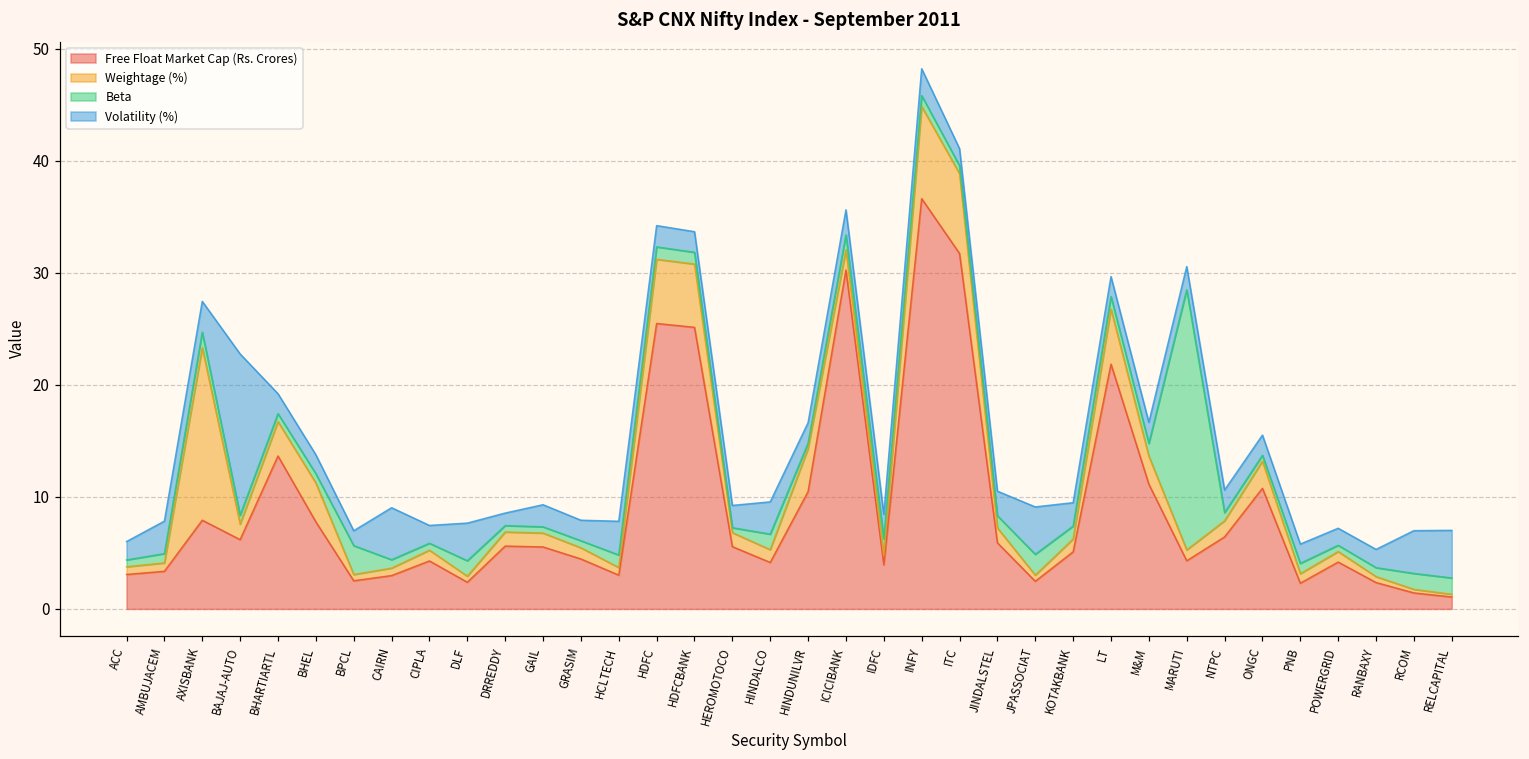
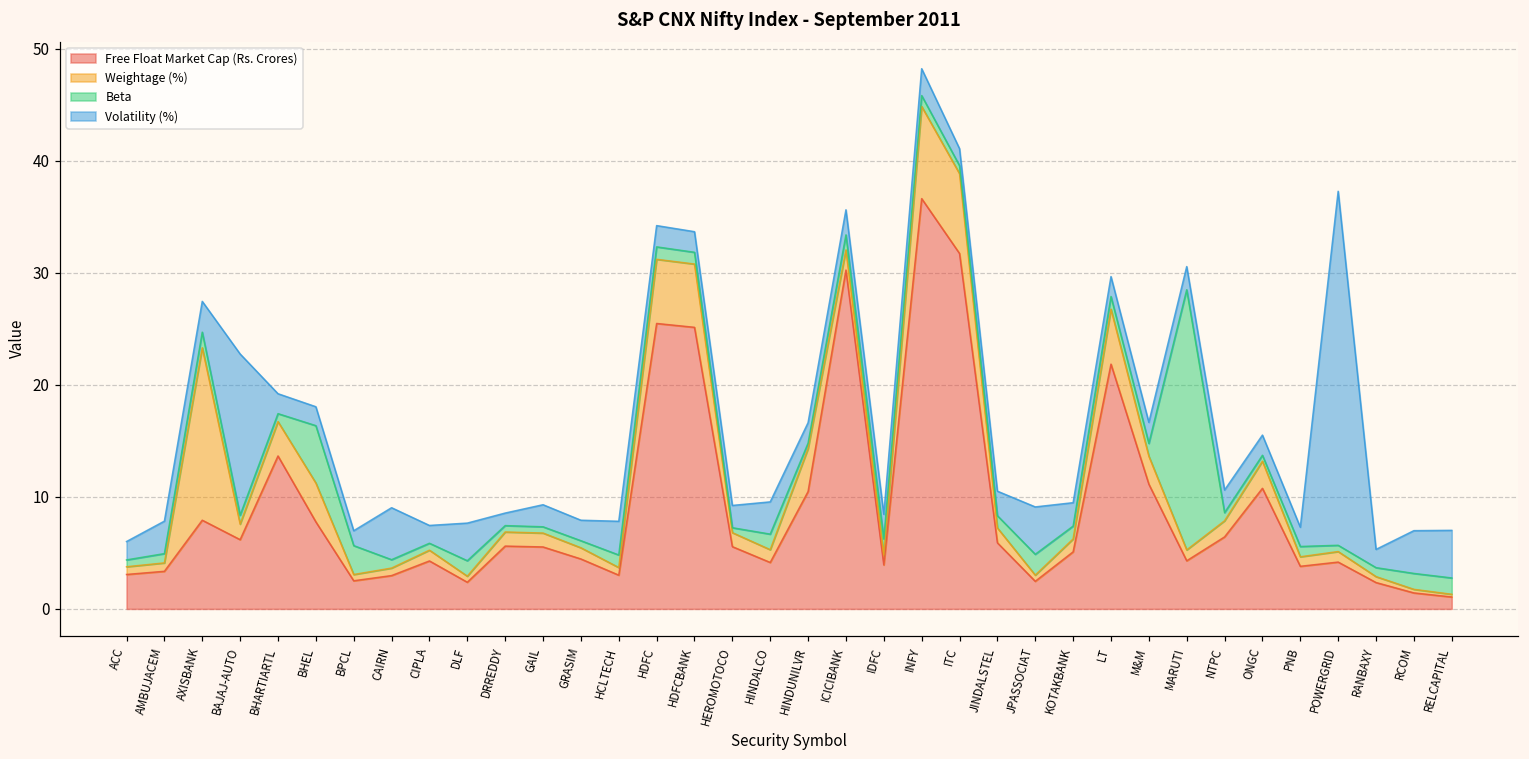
Beta, BHEL: 0.8 -> 5.1
Free Float Market Cap (Rs. Crores), PNB: 2.3 -> 3.8
Volatility (%), POWERGRID: 1.5 -> 31.6
